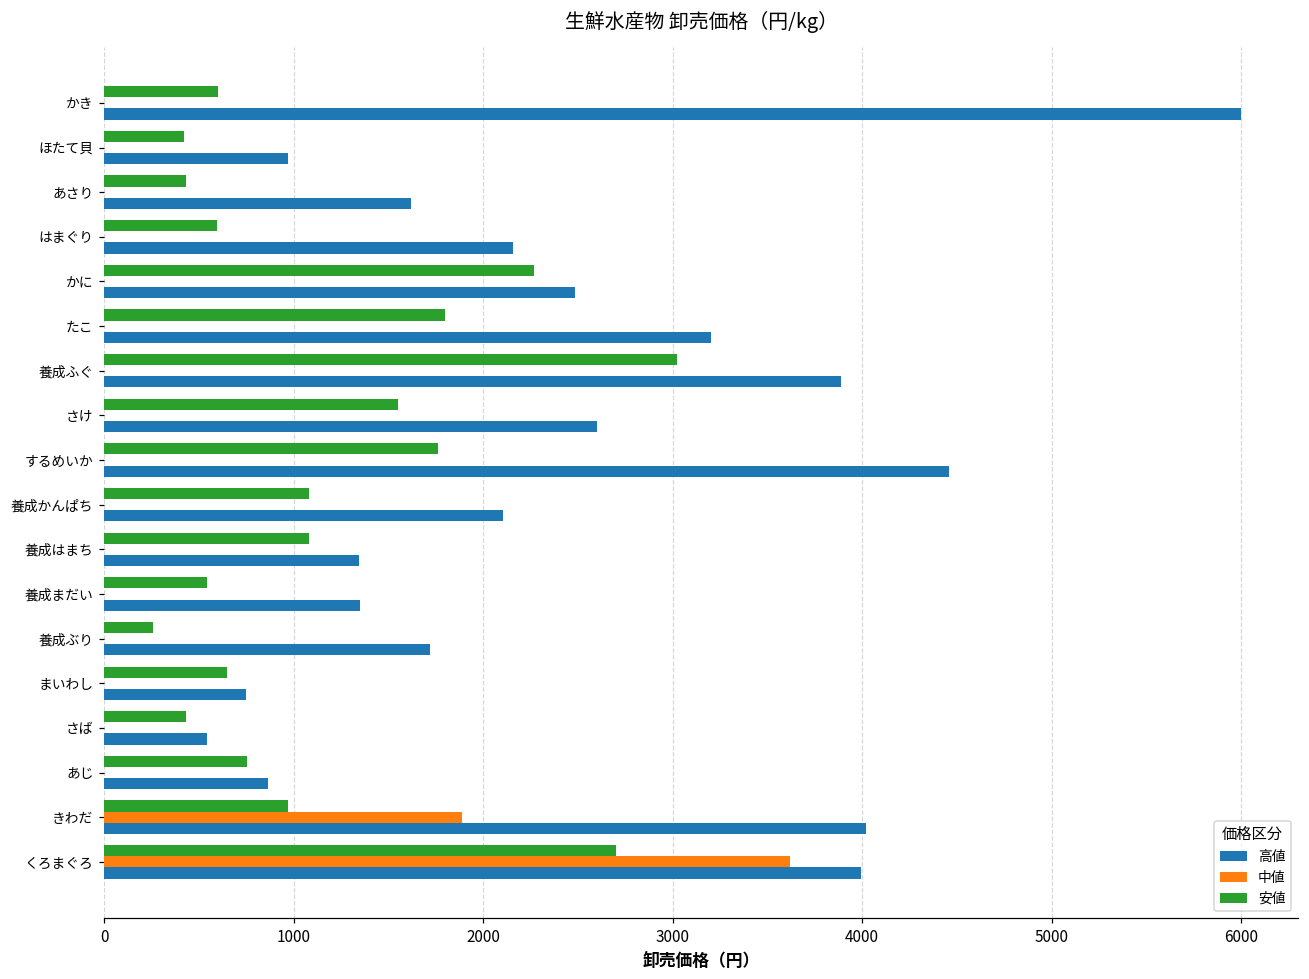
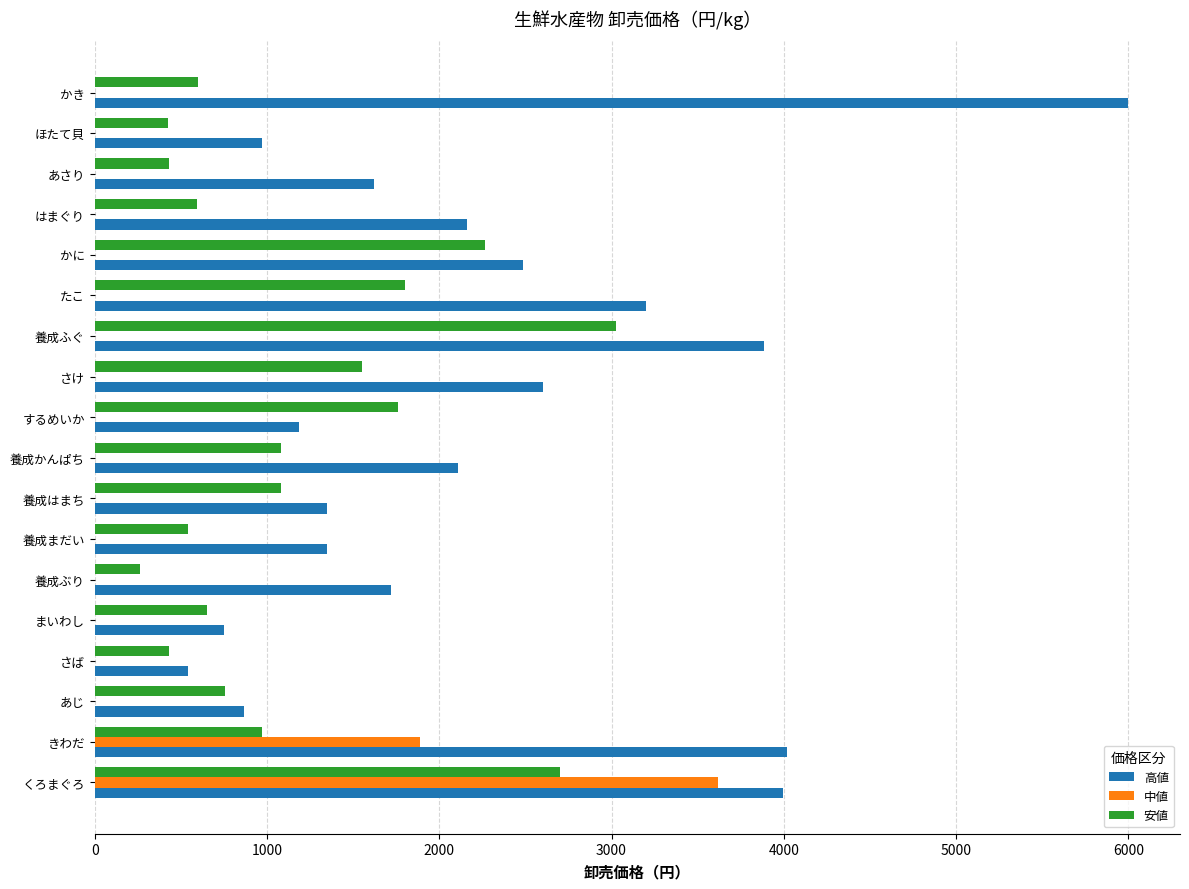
高値, するめいか: 4460 -> 1190
